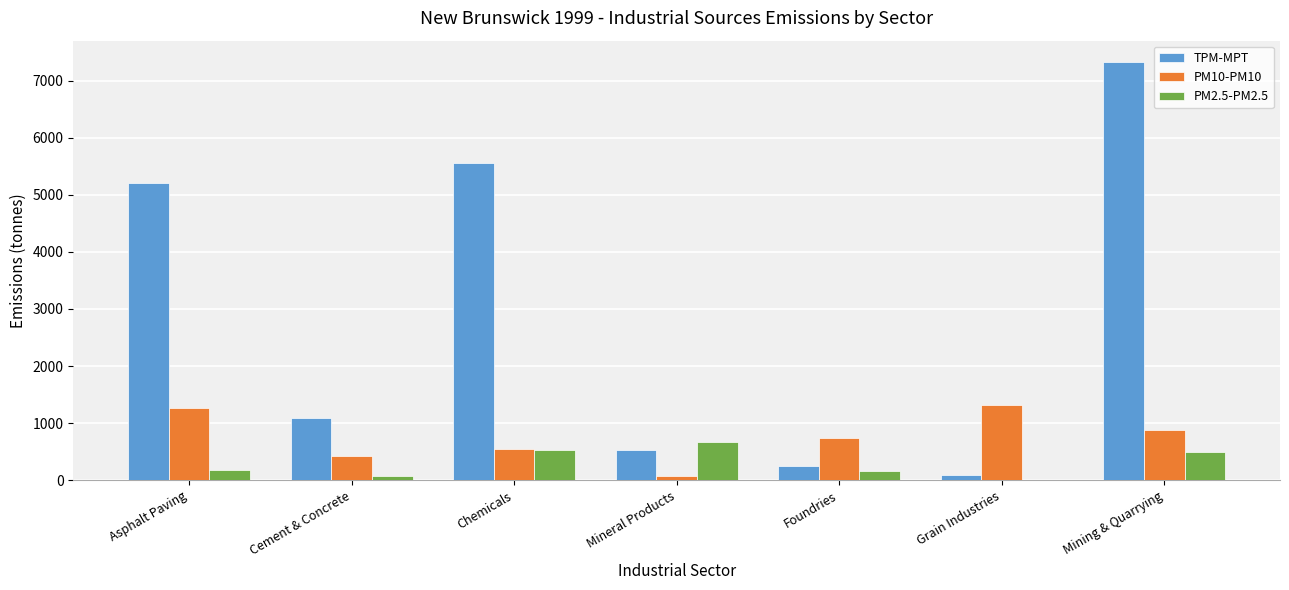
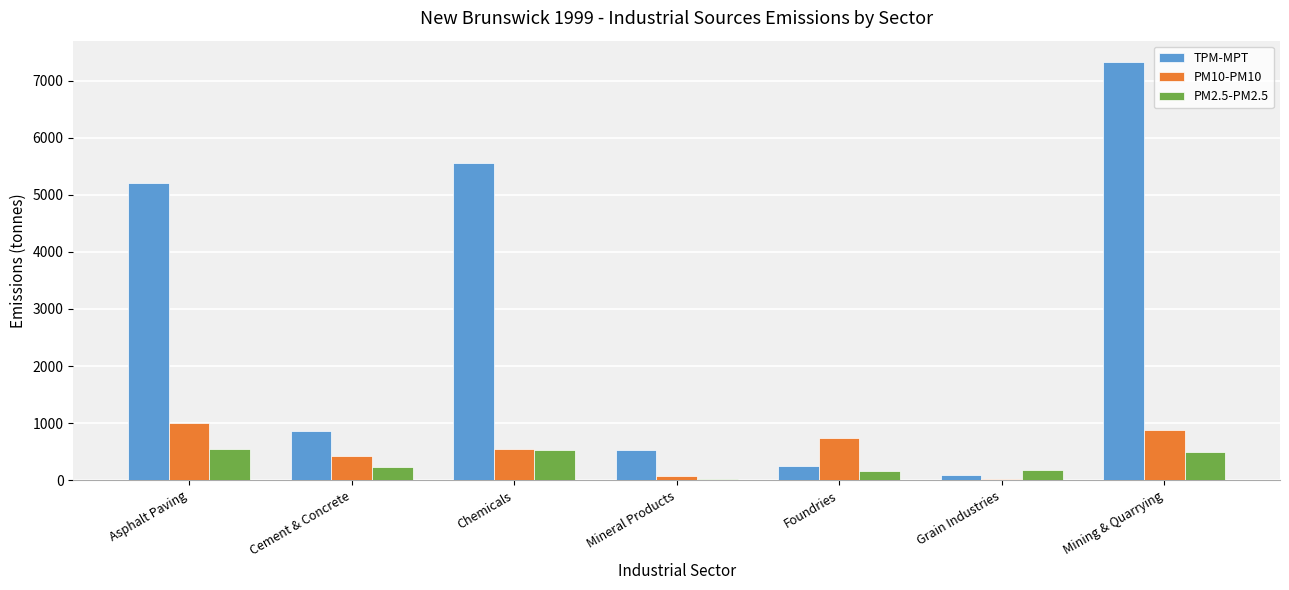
PM10-PM10, Asphalt Paving: 1300 -> 1000
PM2.5-PM2.5, Asphalt Paving: 200 -> 600
TPM-MPT, Cement & Concrete: 1100 -> 900
PM2.5-PM2.5, Cement & Concrete: 100 -> 200
PM2.5-PM2.5, Mineral Products: 700 -> 0
PM10-PM10, Grain Industries: 1300 -> 0
PM2.5-PM2.5, Grain Industries: 0 -> 200
